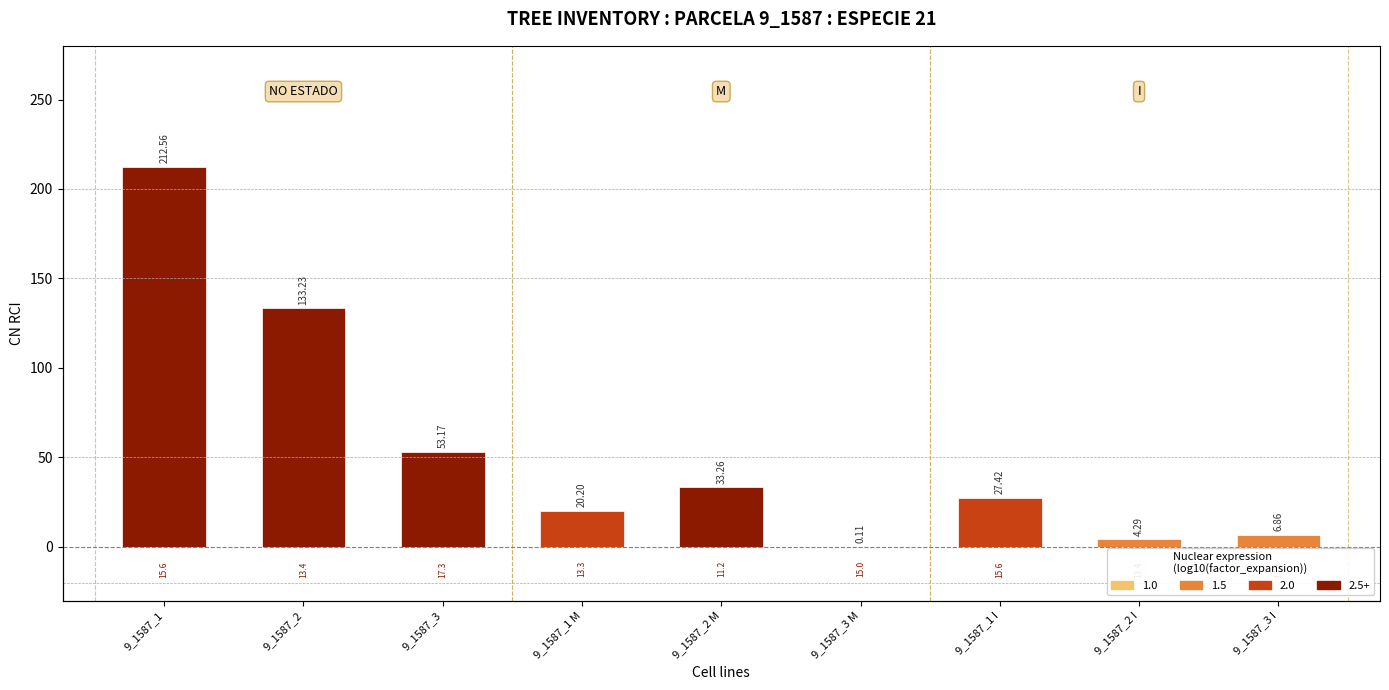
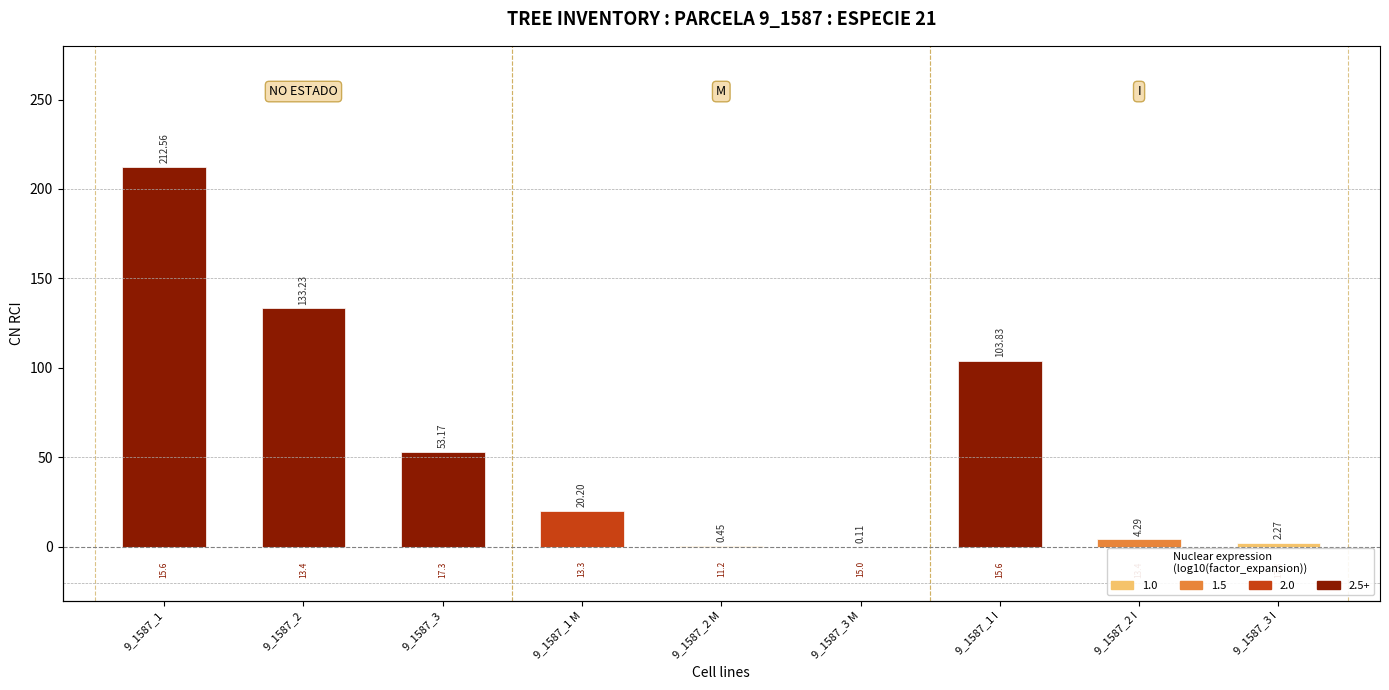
9_1587_2 M: 33.26 -> 0.45
9_1587_1 I: 27.42 -> 103.83
9_1587_3 I: 6.86 -> 2.27
